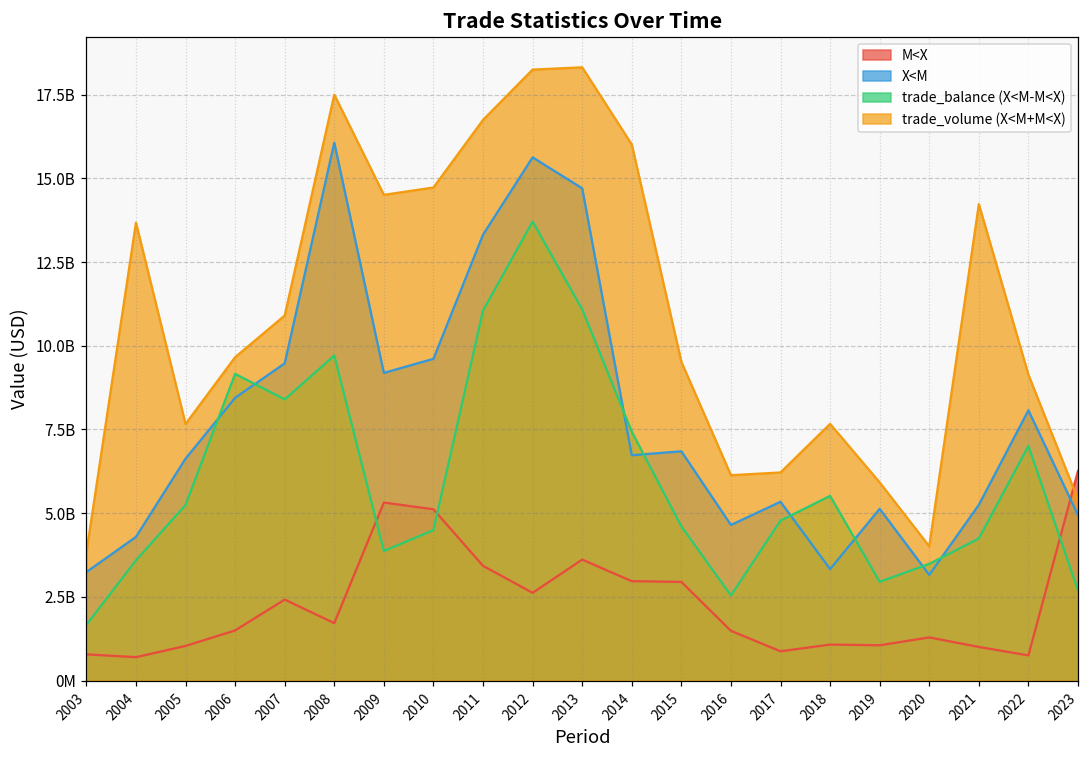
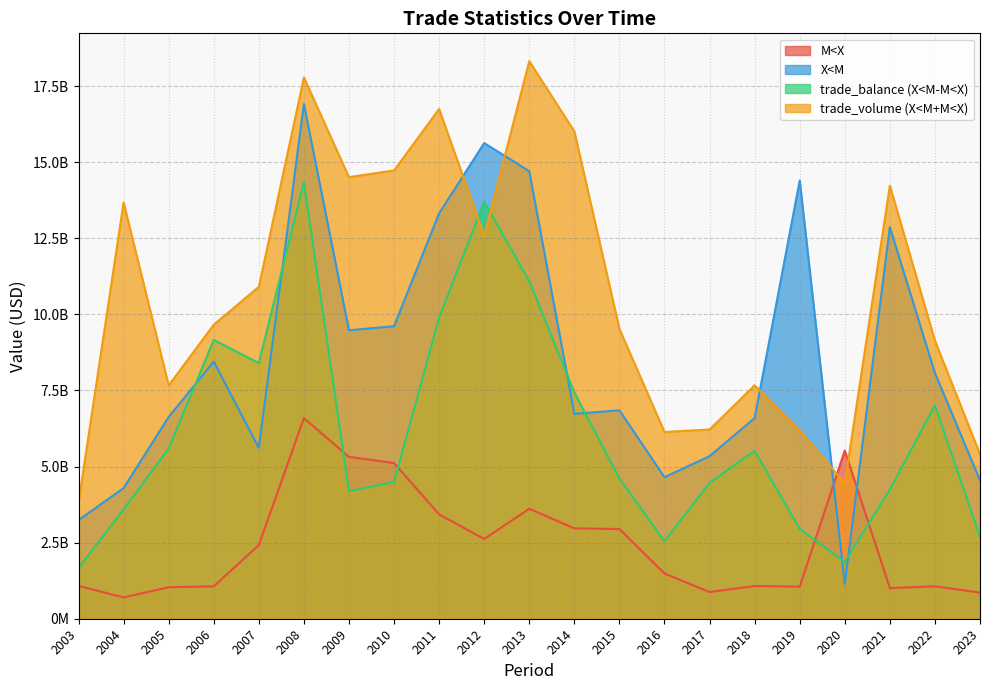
M<X, 2003: 800000000 -> 1100000000
trade_balance (X<M-M<X), 2005: 5200000000 -> 5600000000
M<X, 2006: 1500000000 -> 1100000000
X<M, 2007: 9500000000 -> 5600000000
M<X, 2008: 1700000000 -> 6600000000
X<M, 2008: 16100000000 -> 16900000000
trade_balance (X<M-M<X), 2008: 9700000000 -> 14300000000
trade_volume (X<M+M<X), 2008: 17500000000 -> 17800000000
X<M, 2009: 9200000000 -> 9500000000
trade_balance (X<M-M<X), 2009: 3900000000 -> 4200000000
trade_balance (X<M-M<X), 2011: 11100000000 -> 9900000000
trade_volume (X<M+M<X), 2012: 18200000000 -> 12600000000
trade_balance (X<M-M<X), 2017: 4800000000 -> 4500000000
X<M, 2018: 3300000000 -> 6600000000
X<M, 2019: 5100000000 -> 14400000000
trade_volume (X<M+M<X), 2019: 5900000000 -> 6200000000
M<X, 2020: 1300000000 -> 5500000000
X<M, 2020: 3200000000 -> 1100000000
trade_balance (X<M-M<X), 2020: 3500000000 -> 1900000000
trade_volume (X<M+M<X), 2020: 4000000000 -> 4400000000
X<M, 2021: 5200000000 -> 12900000000
M<X, 2022: 800000000 -> 1100000000
M<X, 2023: 6300000000 -> 900000000
X<M, 2023: 4900000000 -> 4500000000
